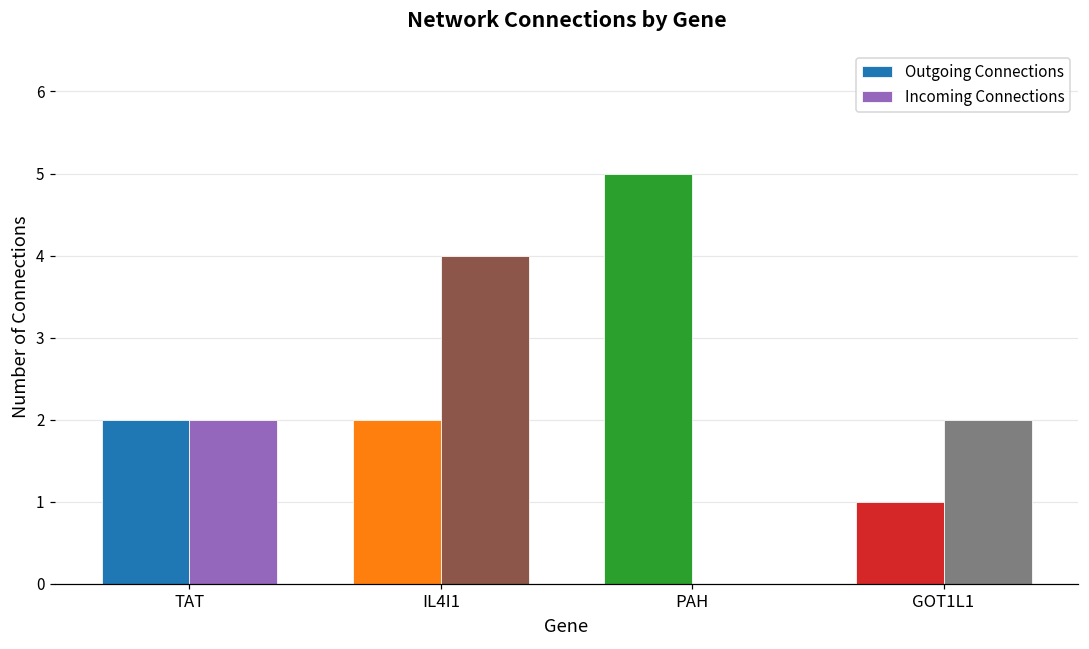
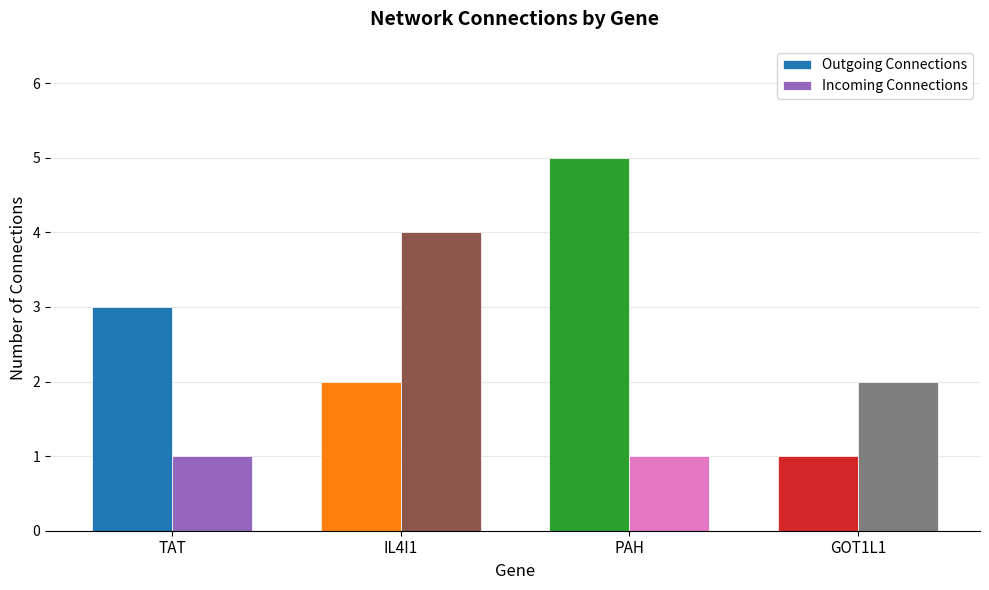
Outgoing Connections, TAT: 2 -> 3
Incoming Connections, TAT: 2 -> 1
Incoming Connections, PAH: 0 -> 1
